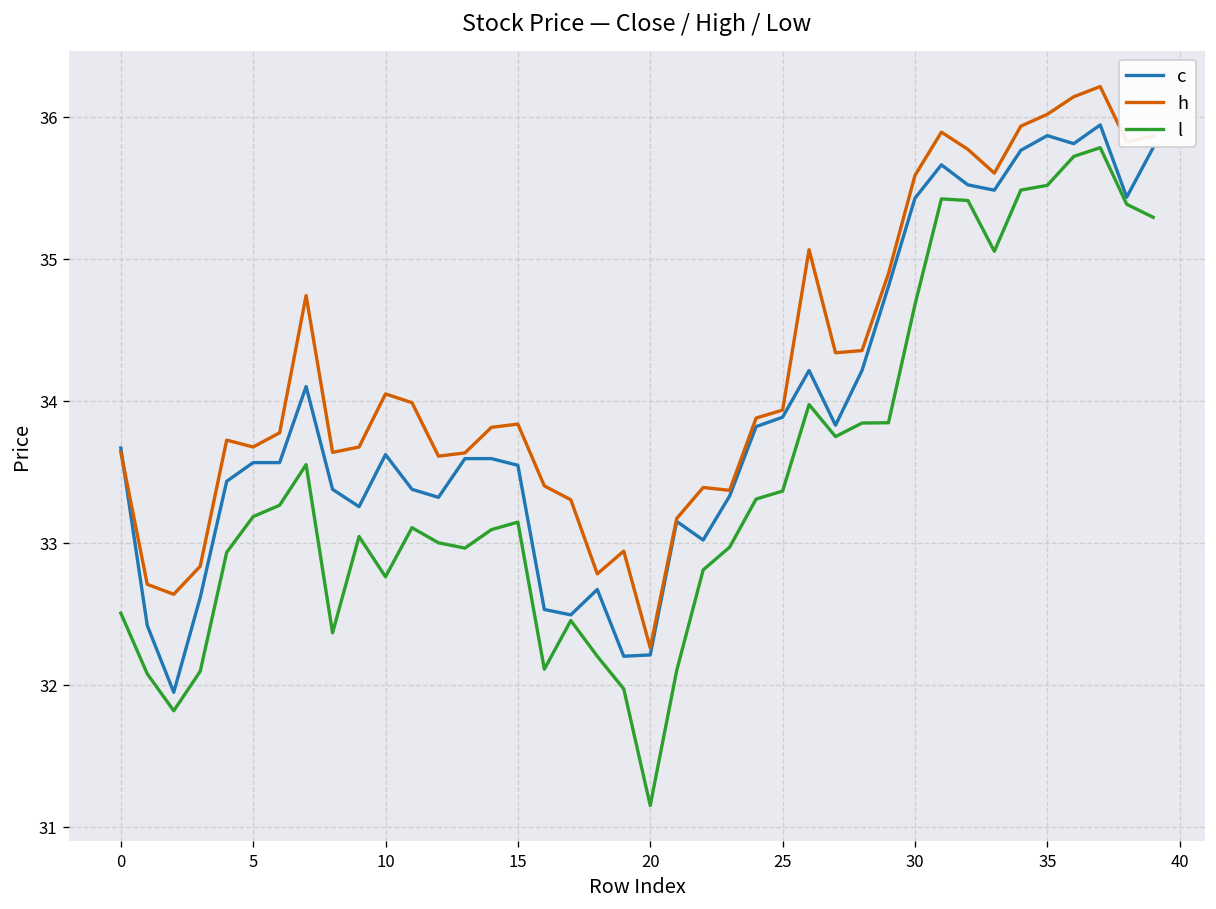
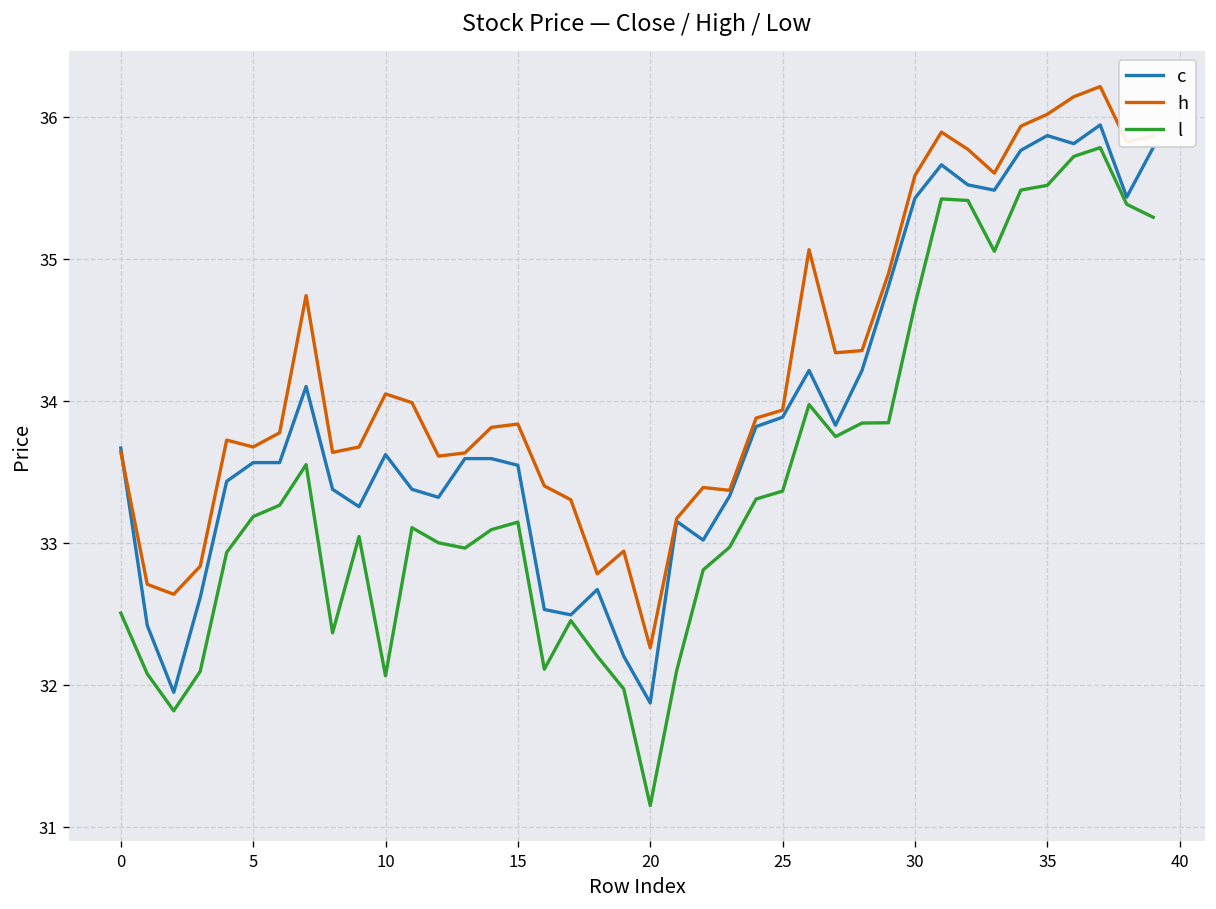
l, 10: 32.76 -> 32.06
c, 20: 32.21 -> 31.87
